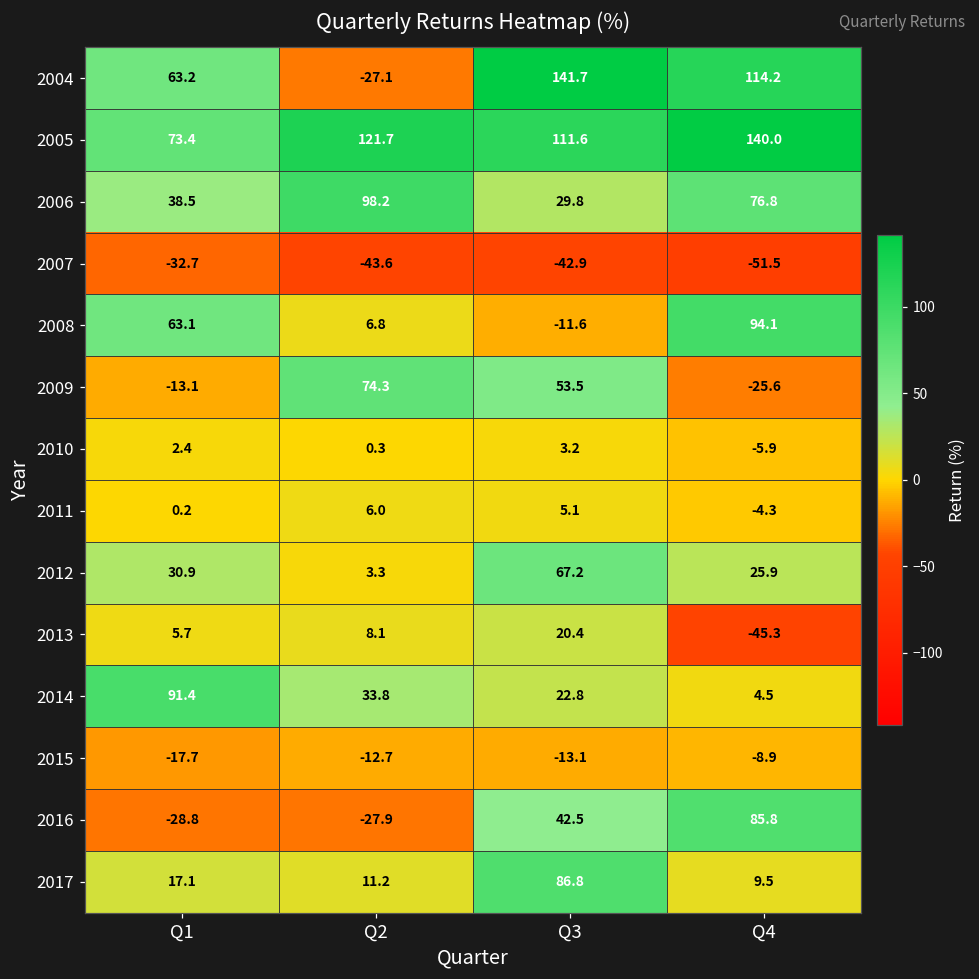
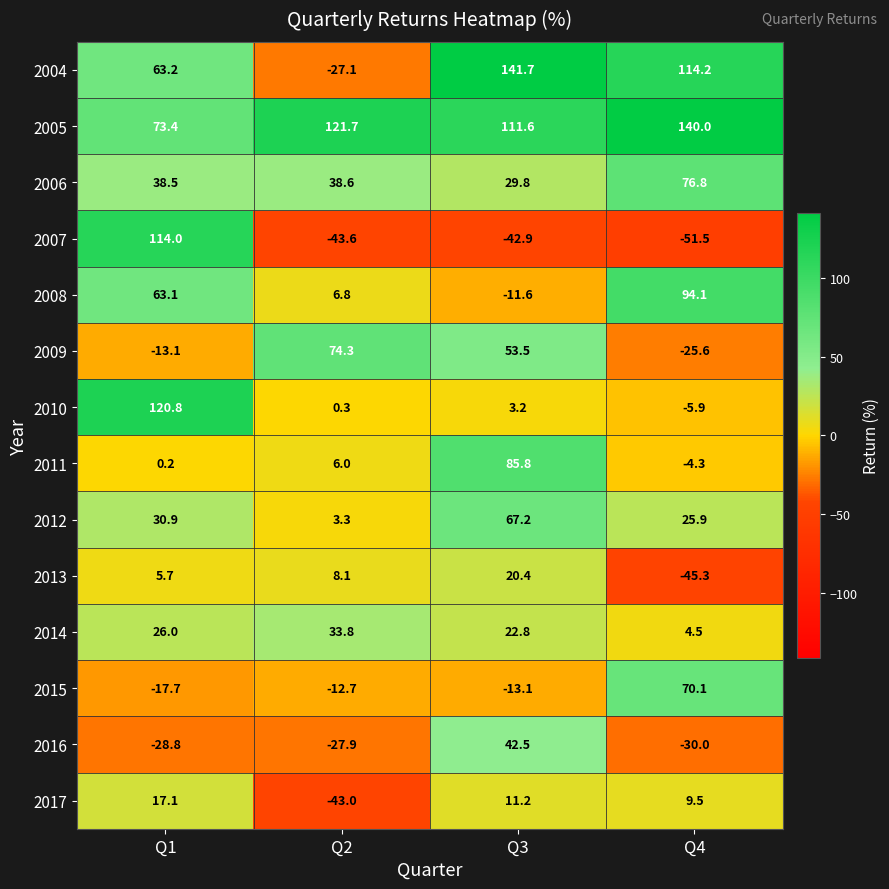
2006, Q2: 98.2 -> 38.6
2007, Q1: -32.7 -> 114.0
2010, Q1: 2.4 -> 120.8
2011, Q3: 5.1 -> 85.8
2014, Q1: 91.4 -> 26.0
2015, Q4: -8.9 -> 70.1
2016, Q4: 85.8 -> -30.0
2017, Q2: 11.2 -> -43.0
2017, Q3: 86.8 -> 11.2
